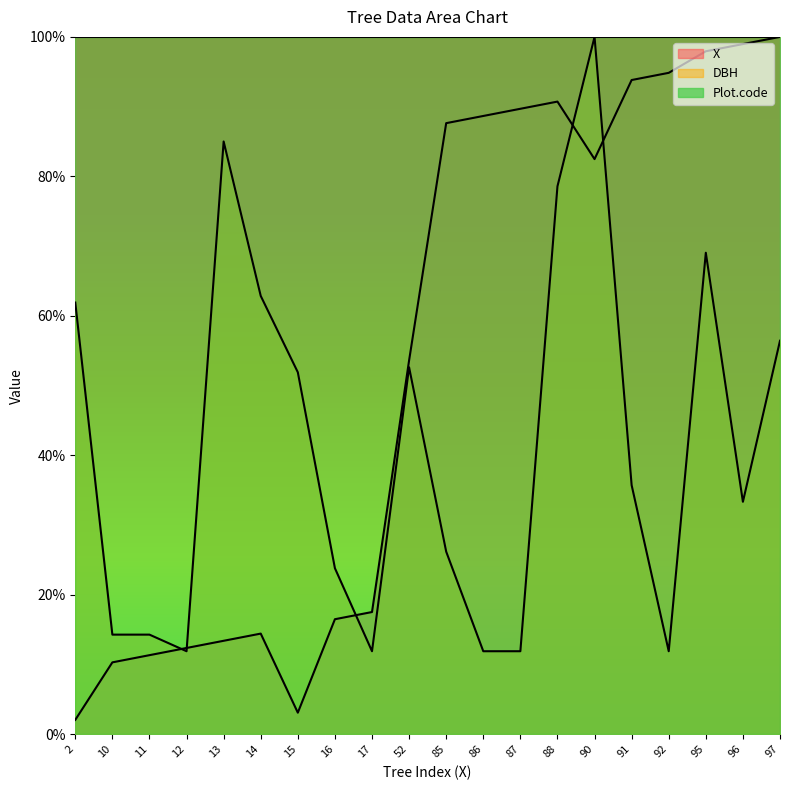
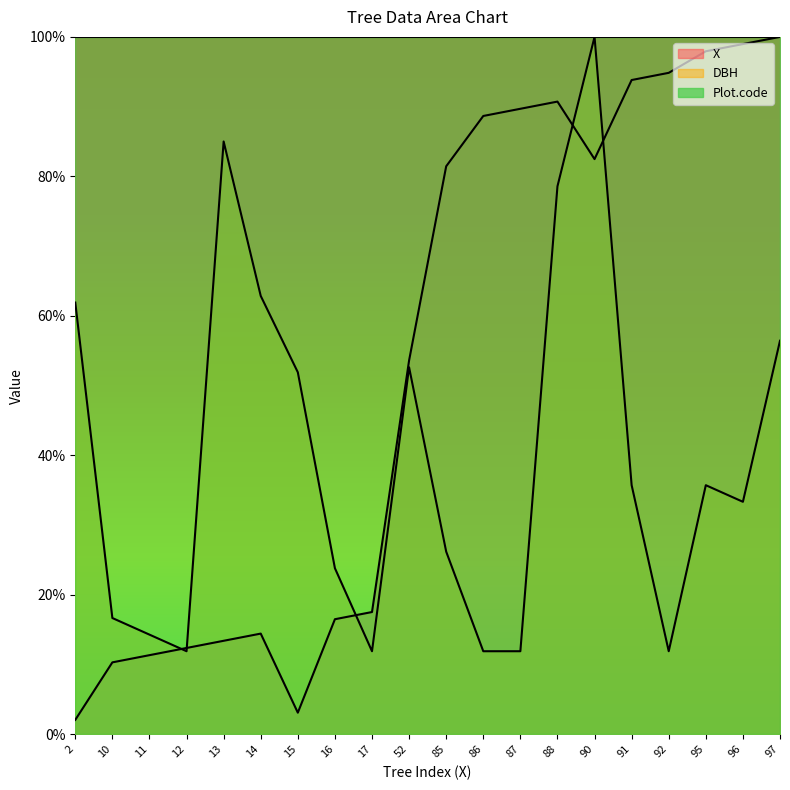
DBH, 10: 14% -> 17%
X, 85: 88% -> 81%
DBH, 95: 69% -> 36%
